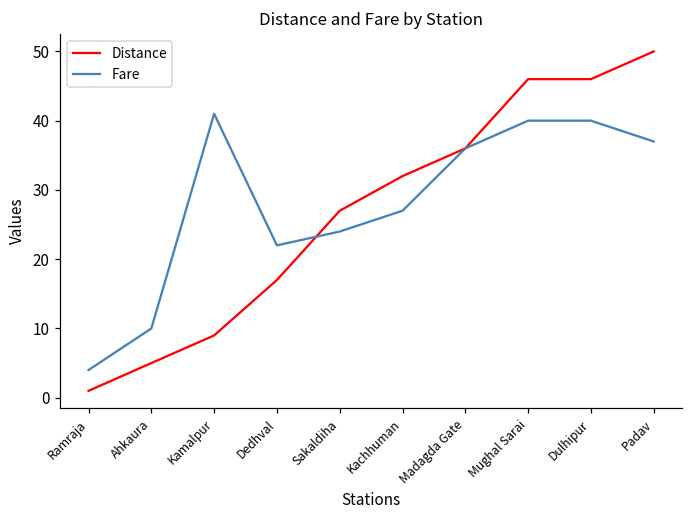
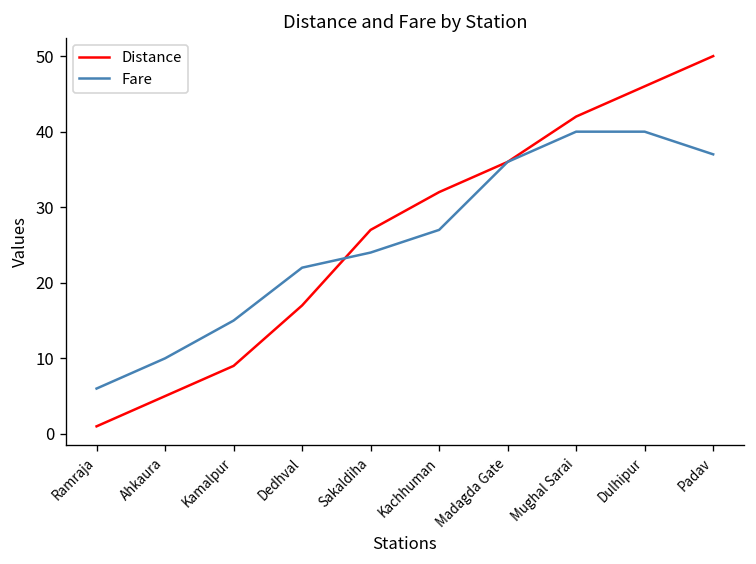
Fare, Ramraja: 4 -> 6
Fare, Kamalpur: 41 -> 15
Distance, Mughal Sarai: 46 -> 42
